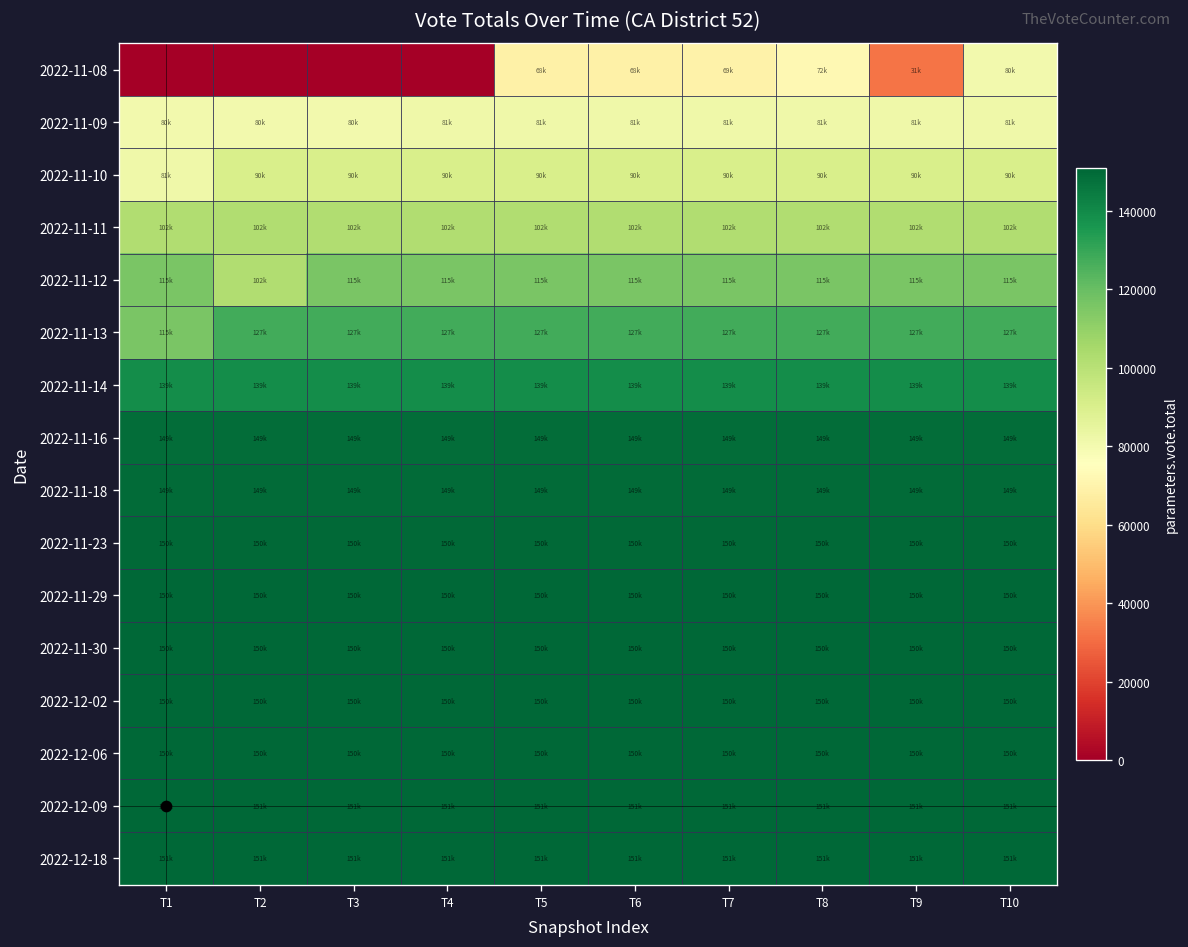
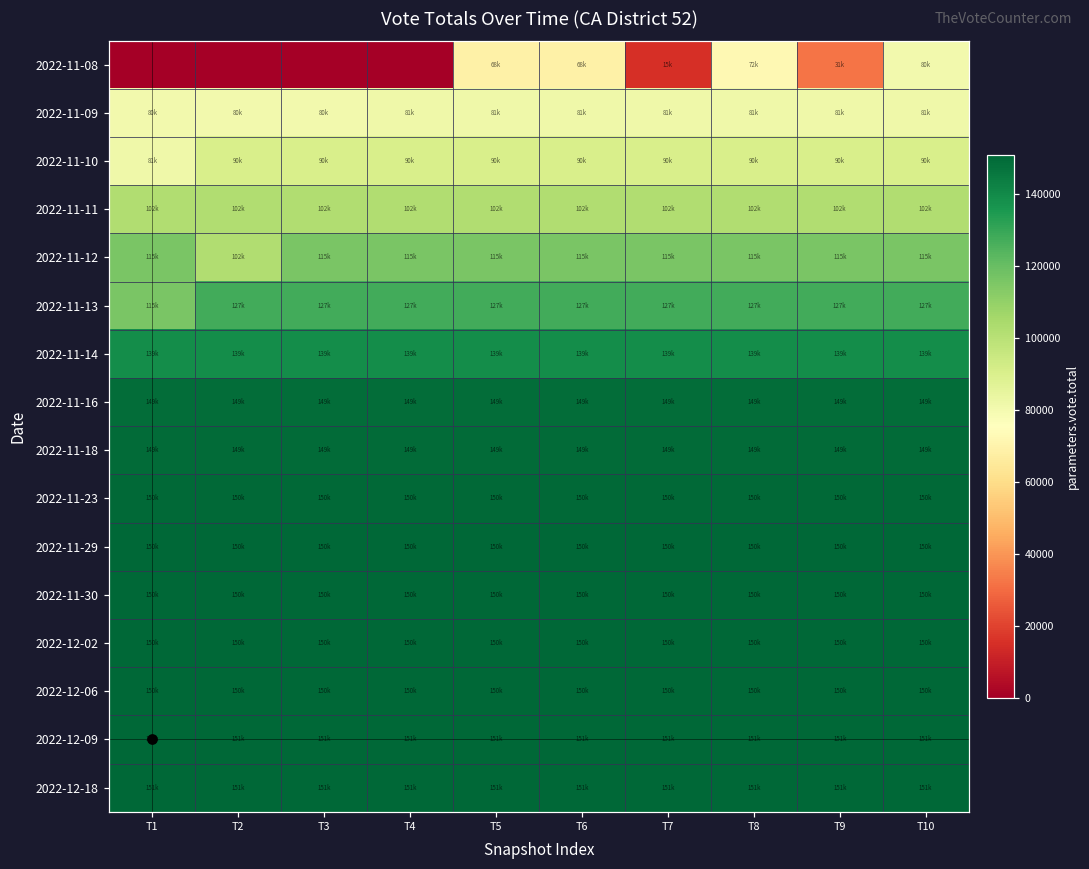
2022-11-08, T7: 69k -> 15k
